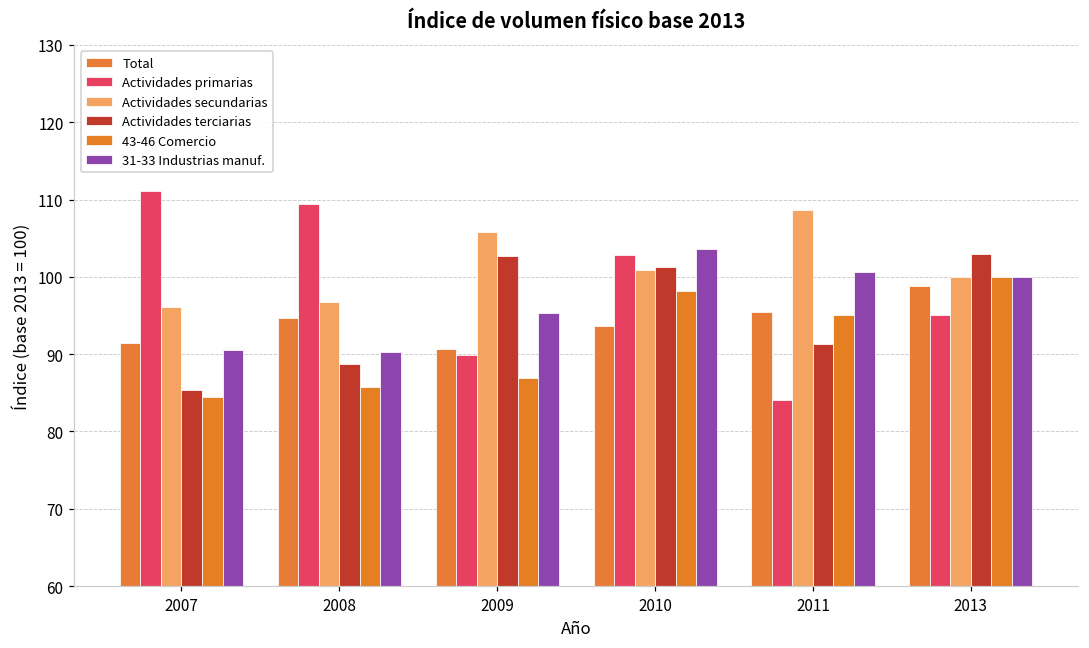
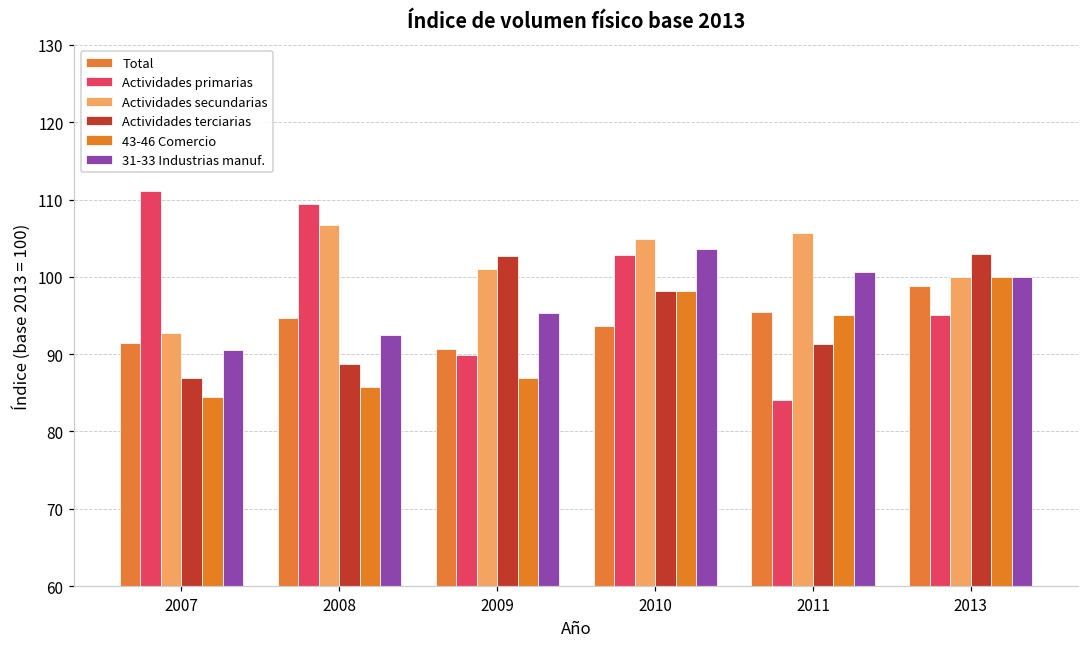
Actividades secundarias, 2007: 96 -> 93
Actividades terciarias, 2007: 85 -> 87
Actividades secundarias, 2008: 97 -> 107
31-33 Industrias manuf., 2008: 90 -> 93
Actividades secundarias, 2009: 106 -> 101
Actividades secundarias, 2010: 101 -> 105
Actividades terciarias, 2010: 101 -> 98
Actividades secundarias, 2011: 109 -> 106
